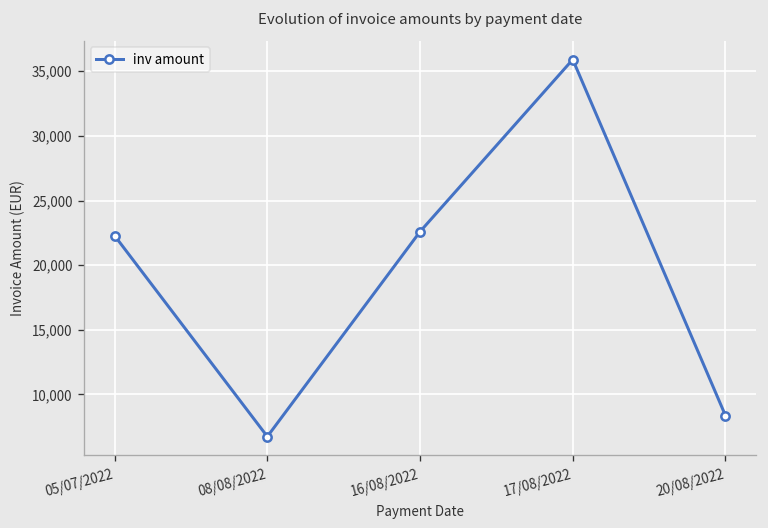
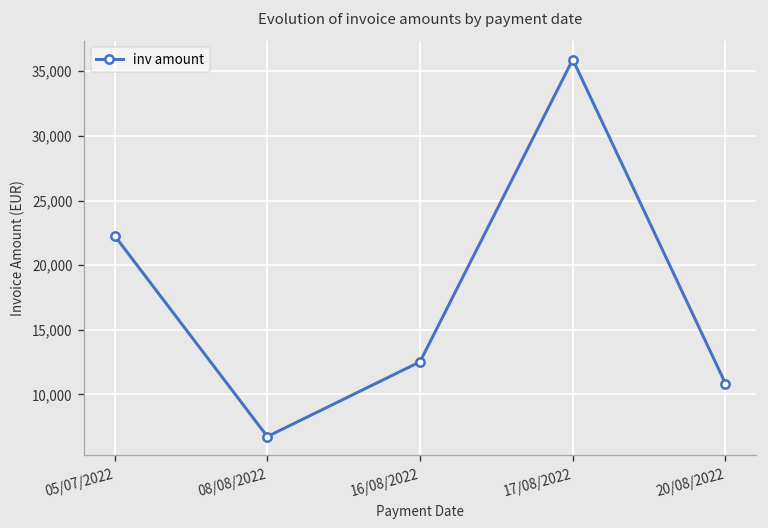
16/08/2022: 22,600 -> 12,500
20/08/2022: 8,400 -> 10,800
